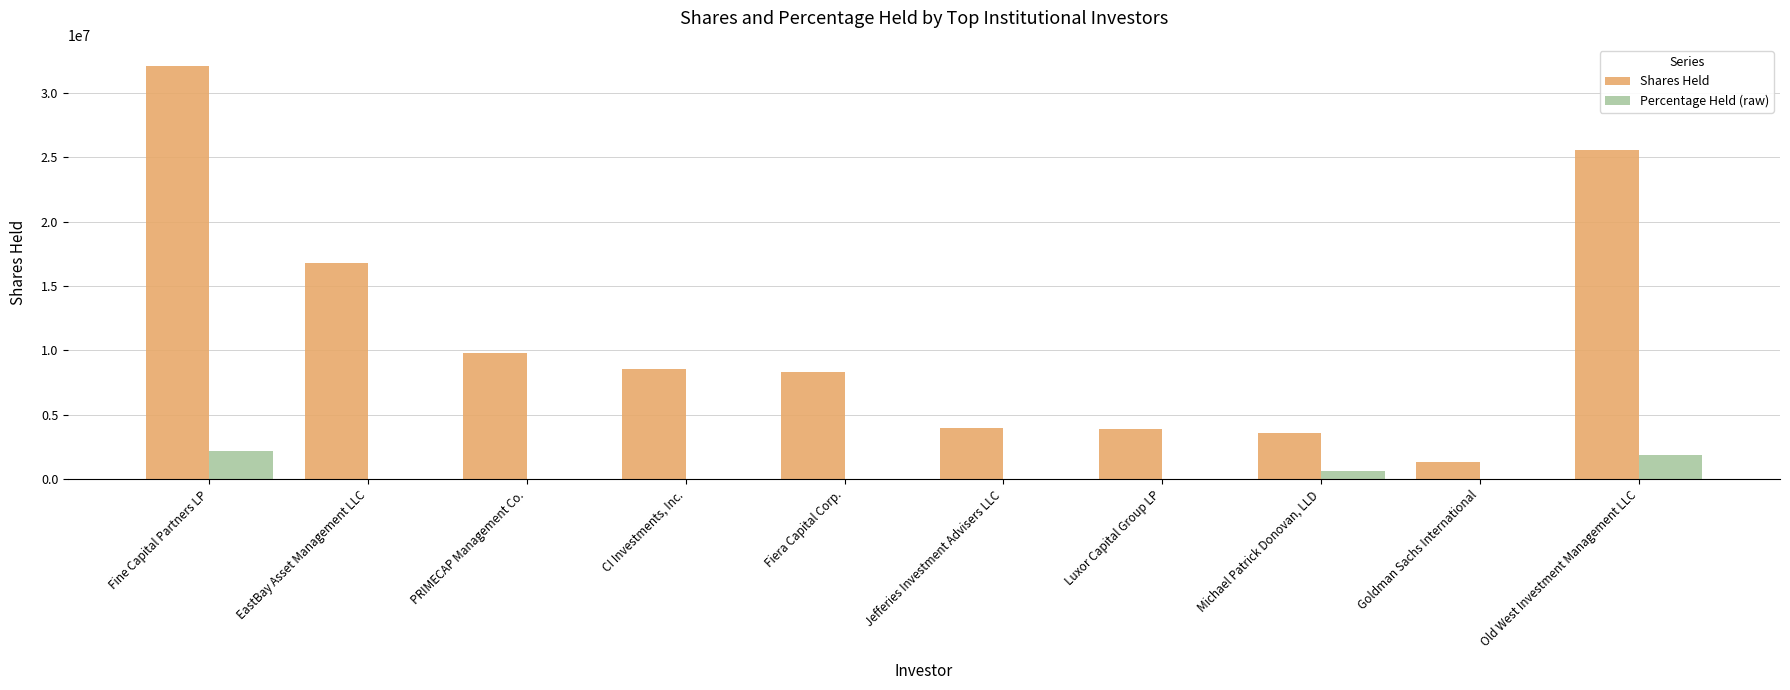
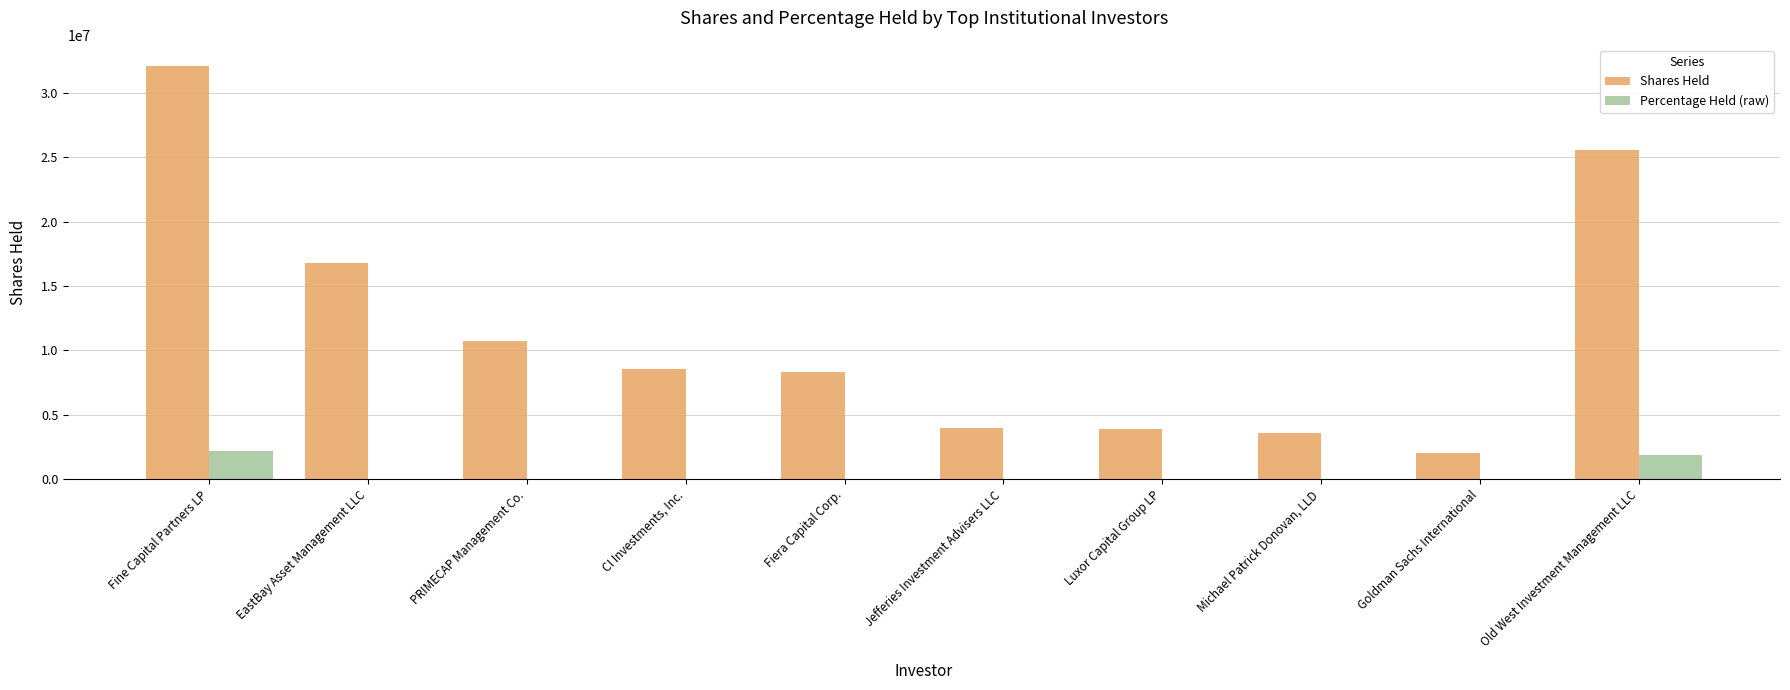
Shares Held, PRIMECAP Management Co.: 9800000 -> 10800000
Percentage Held (raw), Michael Patrick Donovan, LLD: 600000 -> 0
Shares Held, Goldman Sachs International: 1400000 -> 2000000
